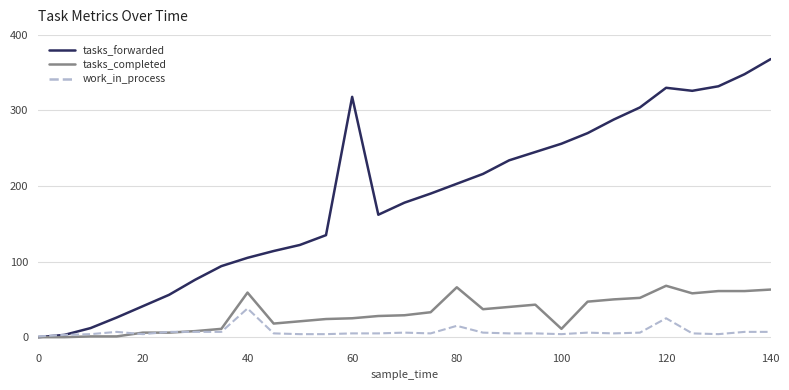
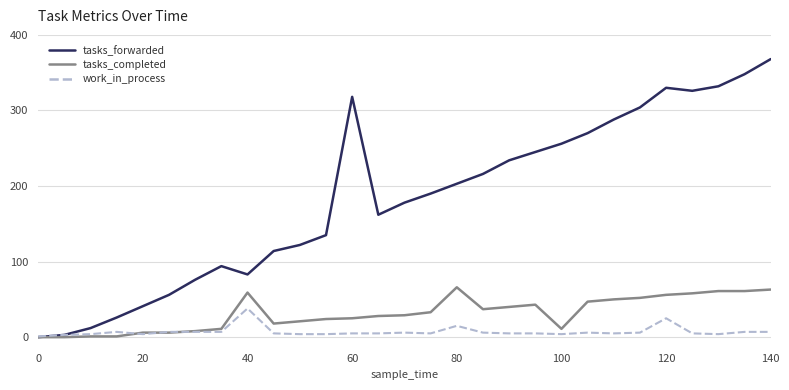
tasks_forwarded, 40: 110 -> 80
tasks_completed, 120: 70 -> 60
